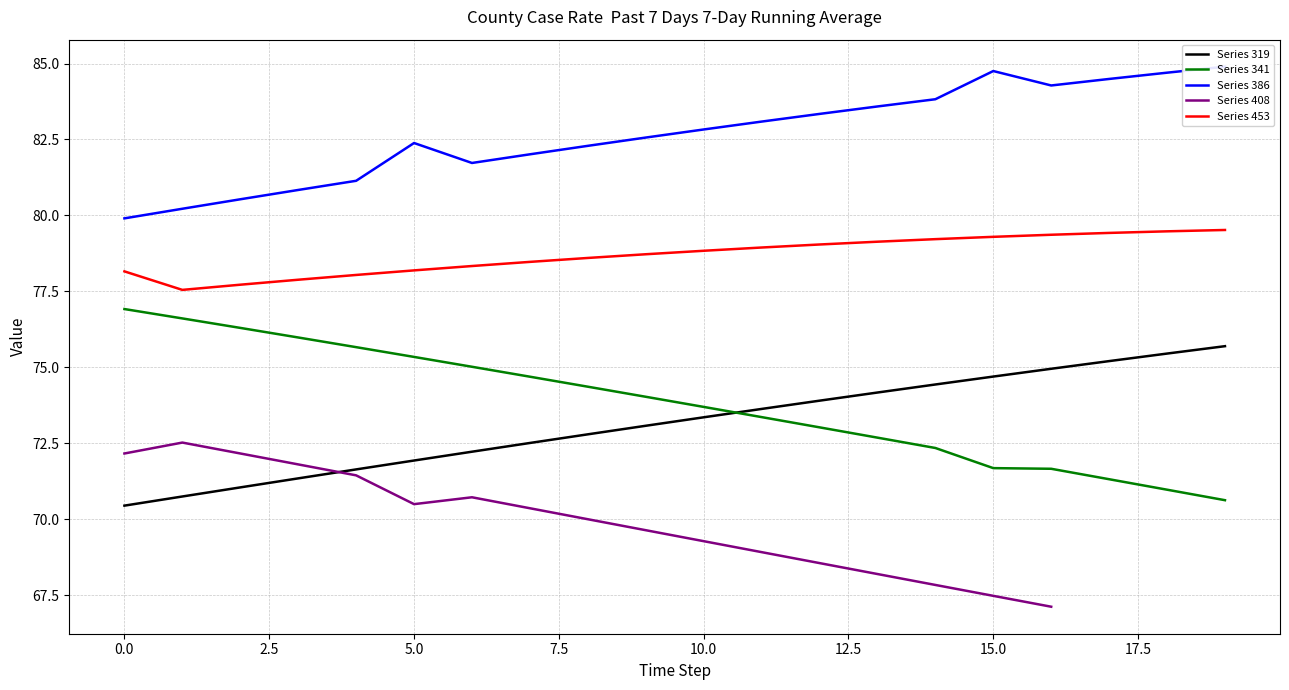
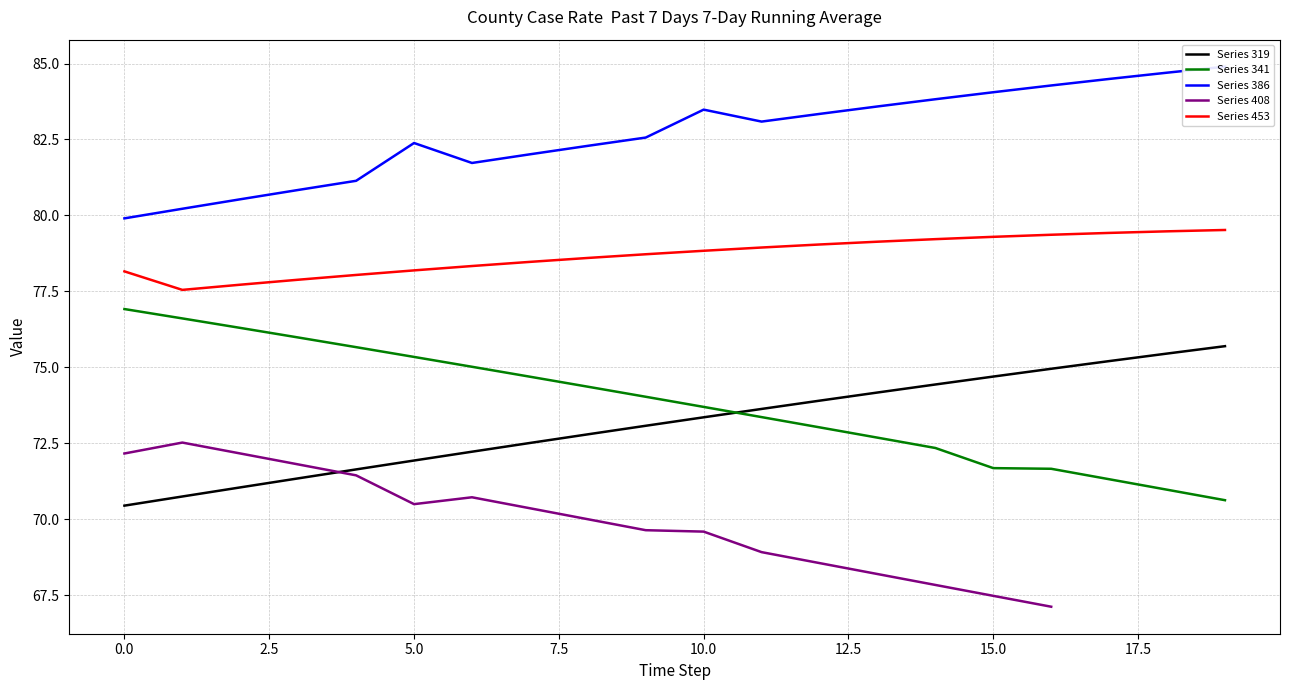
Series 386, 10.0: 82.8 -> 83.5
Series 408, 10.0: 69.3 -> 69.6
Series 386, 15.0: 84.8 -> 84.1
